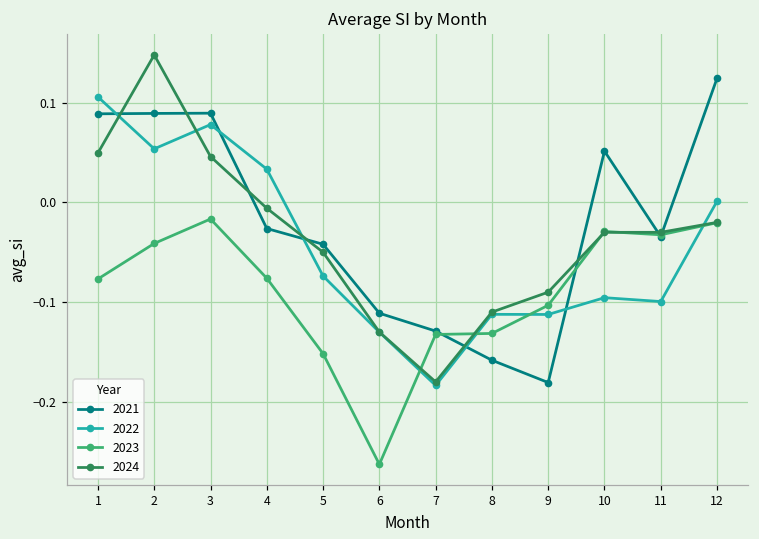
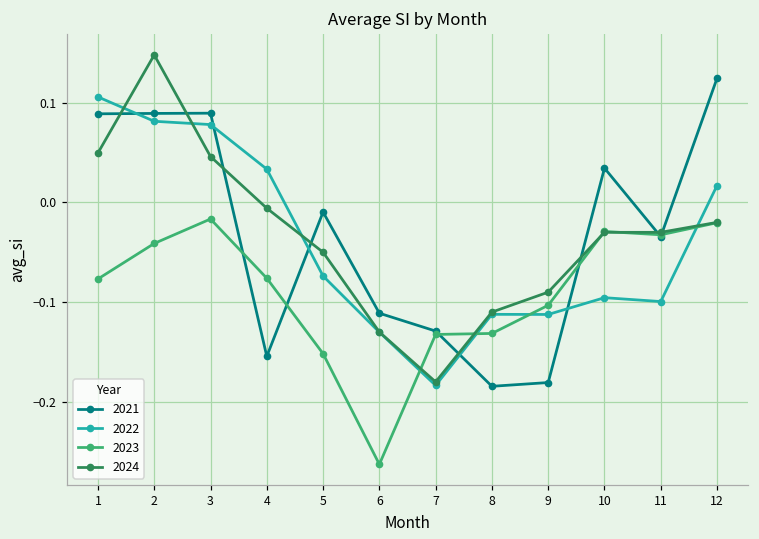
2022, 2: 0.05 -> 0.08
2021, 4: -0.03 -> -0.15
2021, 5: -0.04 -> -0.01
2021, 8: -0.16 -> -0.18
2021, 10: 0.05 -> 0.03
2022, 12: 0.00 -> 0.02
